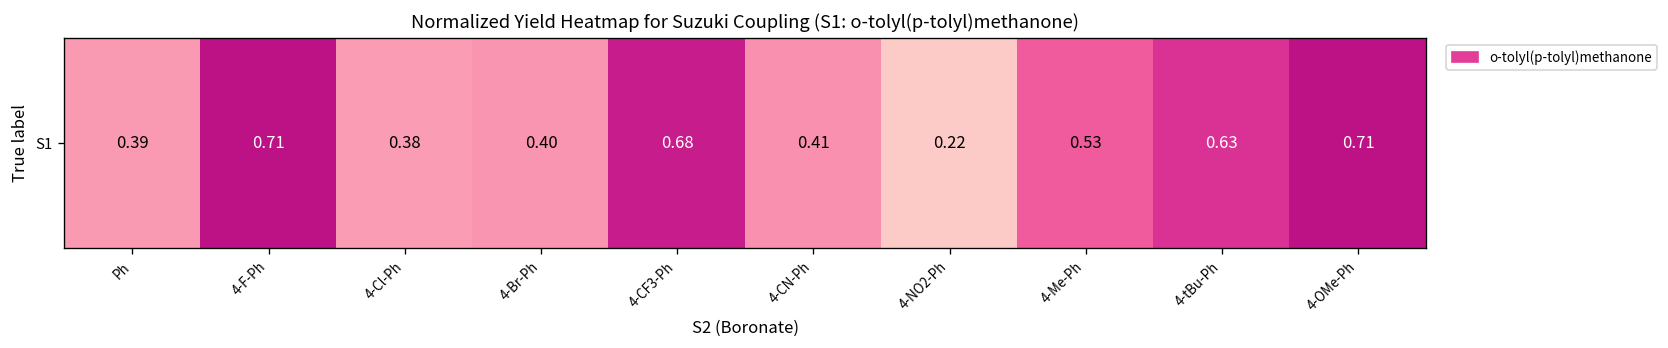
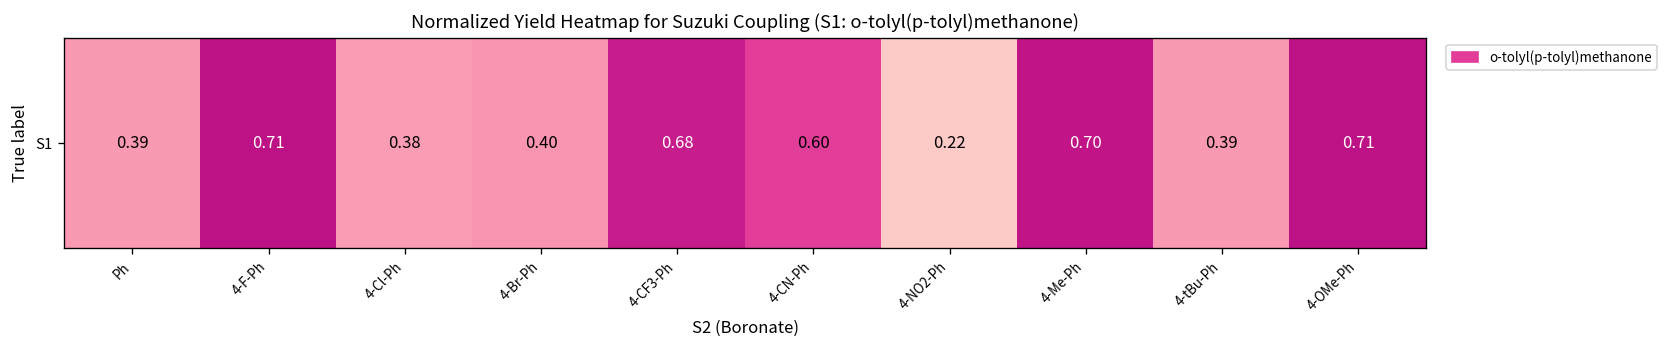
S1, 4-CN-Ph: 0.41 -> 0.60
S1, 4-Me-Ph: 0.53 -> 0.70
S1, 4-tBu-Ph: 0.63 -> 0.39
